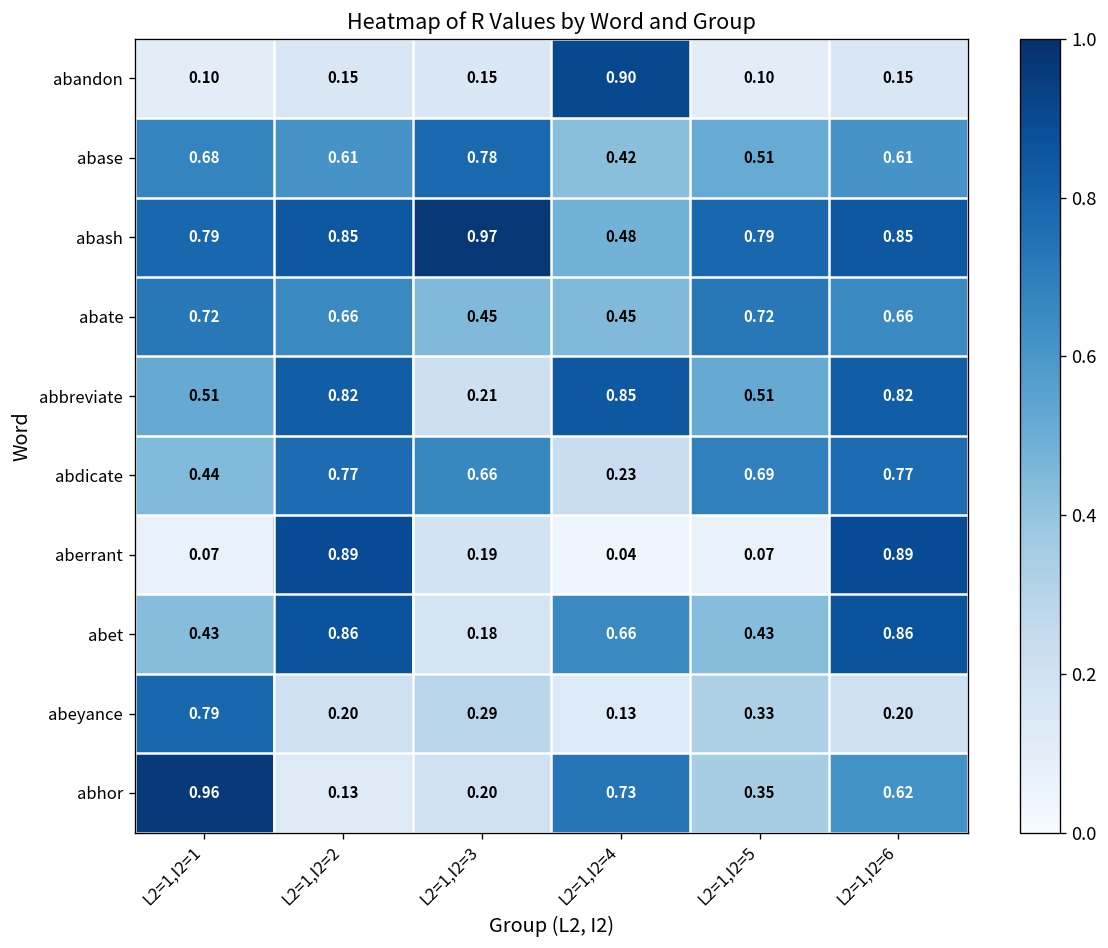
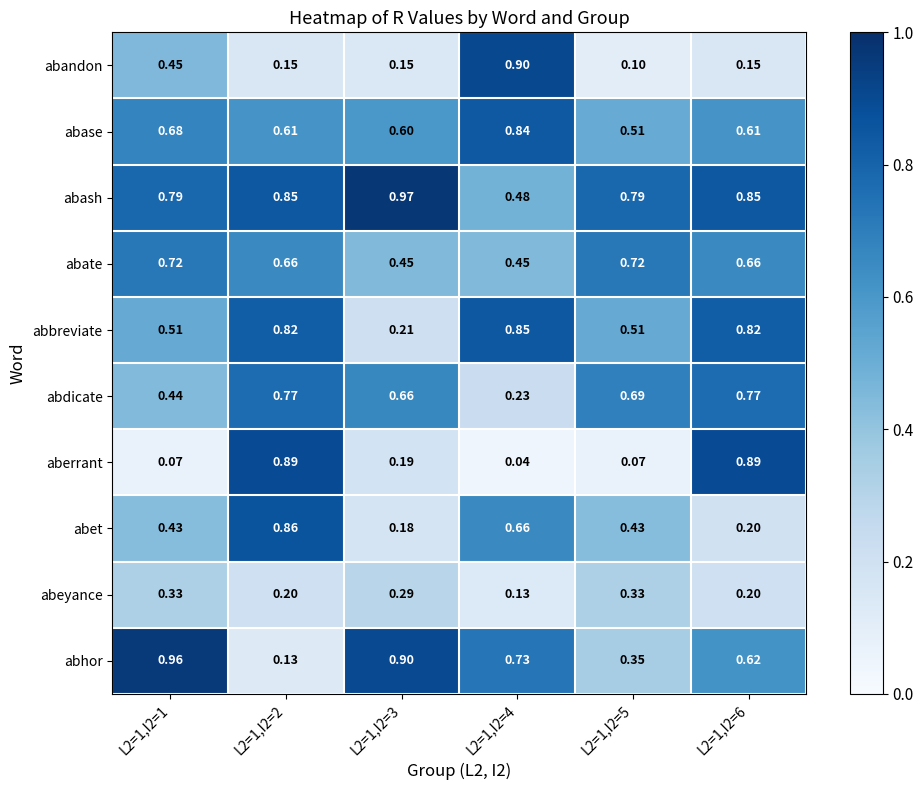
abandon, L2=1,I2=1: 0.10 -> 0.45
abase, L2=1,I2=3: 0.78 -> 0.60
abase, L2=1,I2=4: 0.42 -> 0.84
abet, L2=1,I2=6: 0.86 -> 0.20
abeyance, L2=1,I2=1: 0.79 -> 0.33
abhor, L2=1,I2=3: 0.20 -> 0.90
